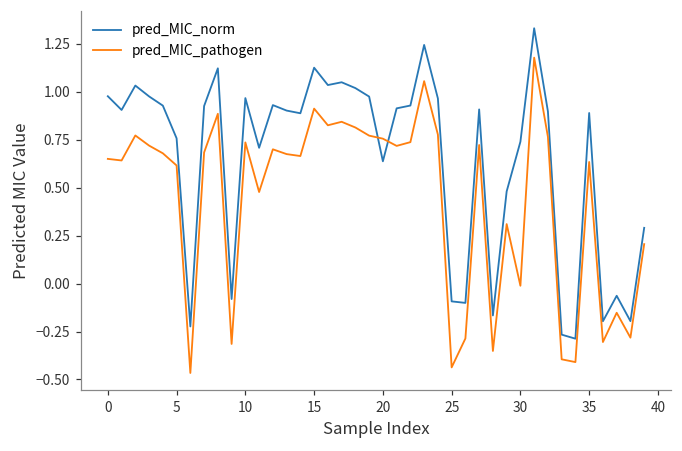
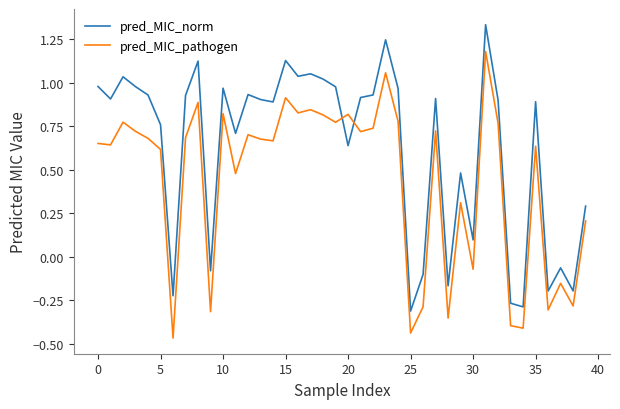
pred_MIC_pathogen, 10: 0.74 -> 0.82
pred_MIC_pathogen, 20: 0.76 -> 0.82
pred_MIC_norm, 25: -0.09 -> -0.31
pred_MIC_norm, 30: 0.74 -> 0.10
pred_MIC_pathogen, 30: -0.01 -> -0.07
